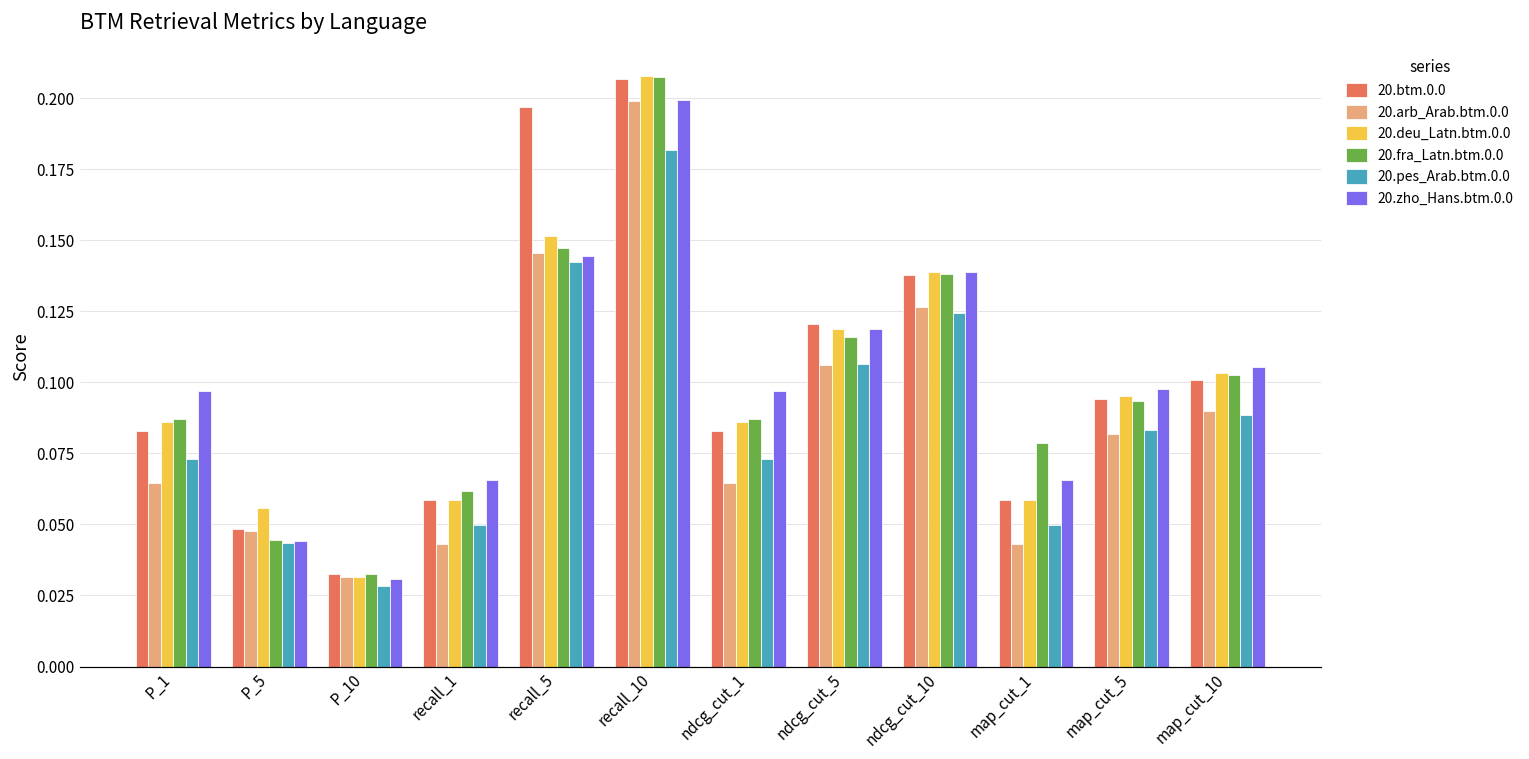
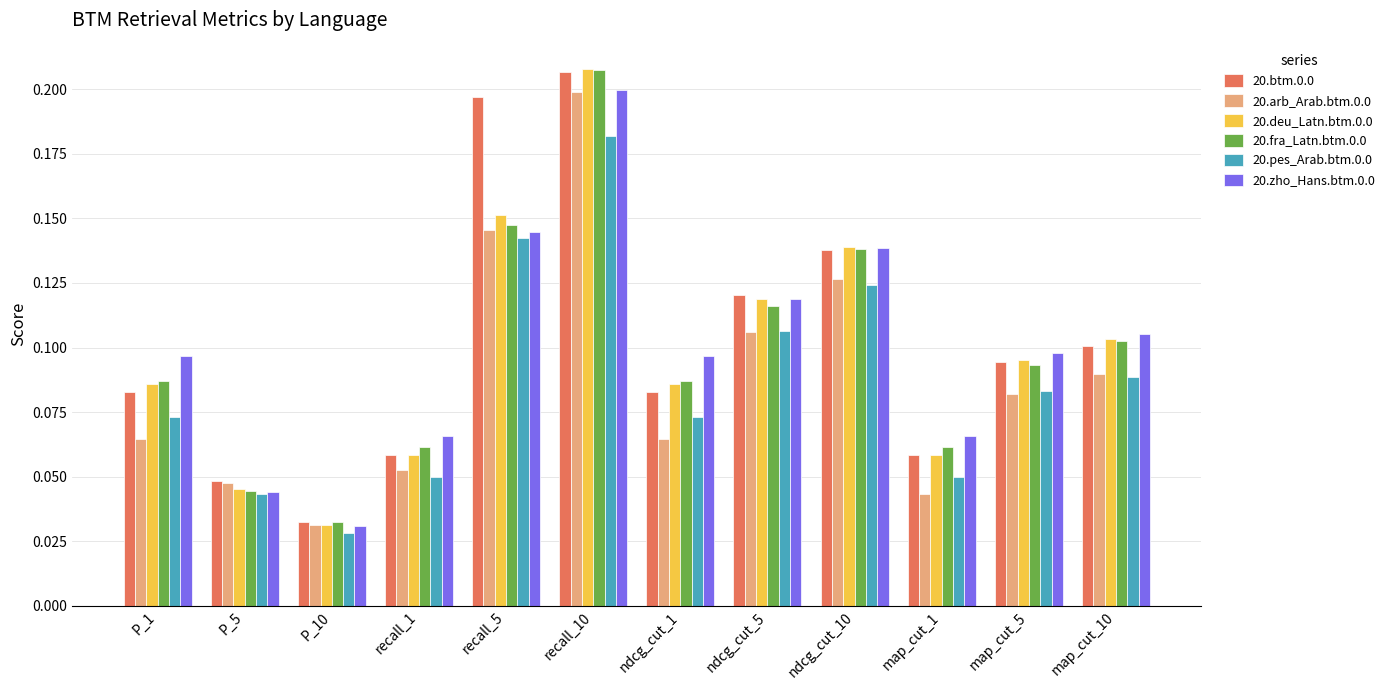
20.deu_Latn.btm.0.0, P_5: 0.056 -> 0.045
20.arb_Arab.btm.0.0, recall_1: 0.043 -> 0.053
20.fra_Latn.btm.0.0, map_cut_1: 0.079 -> 0.062
